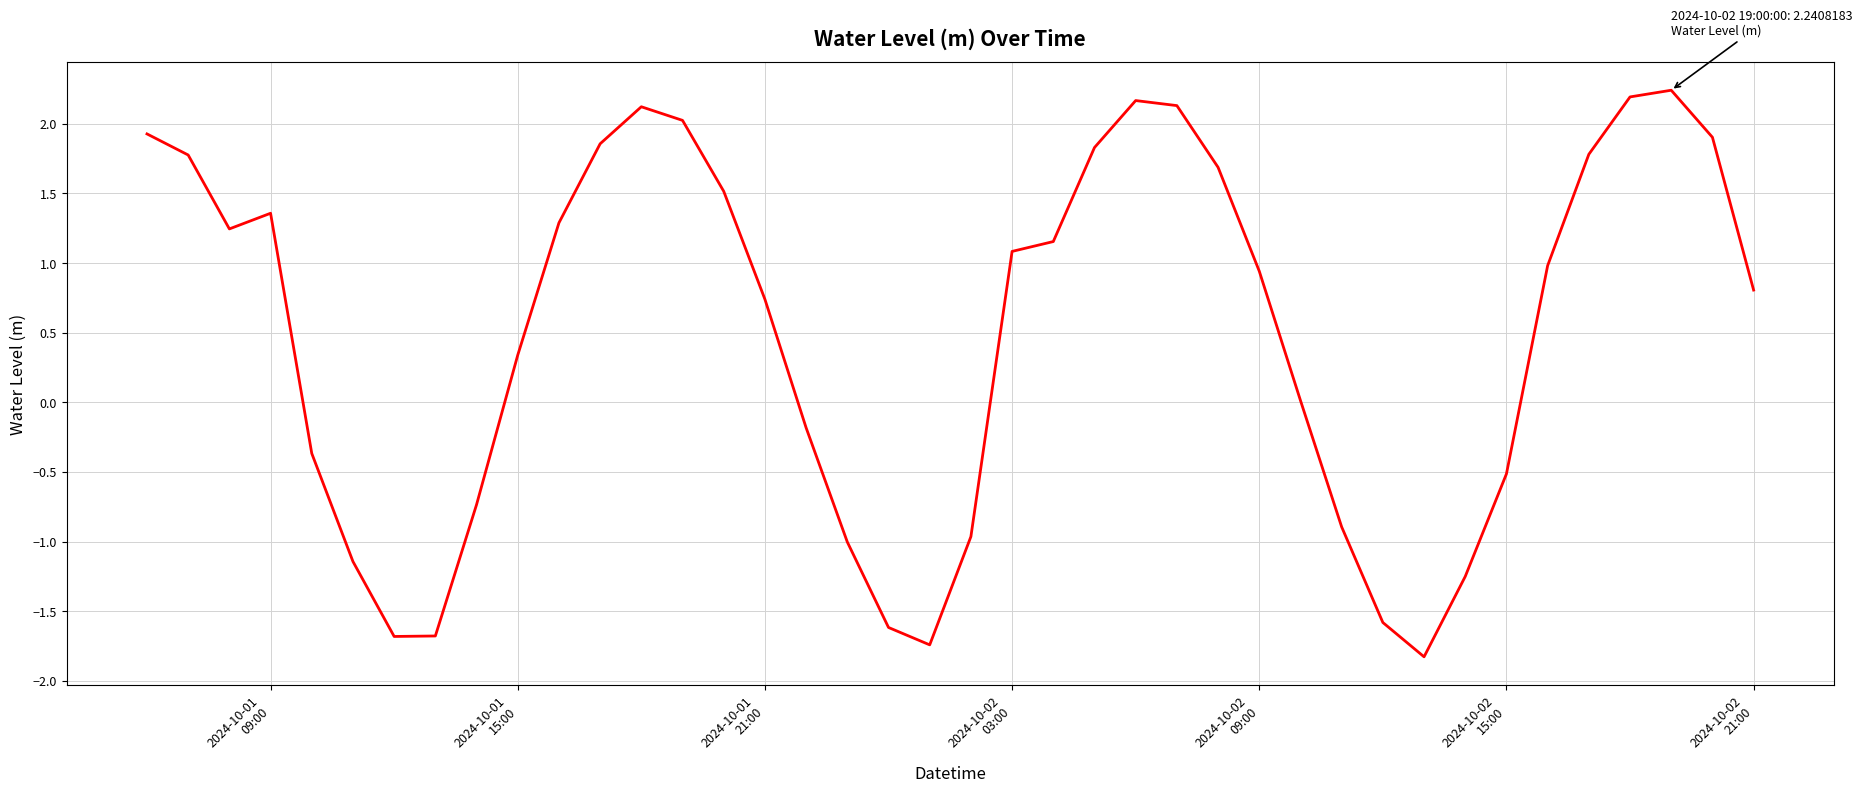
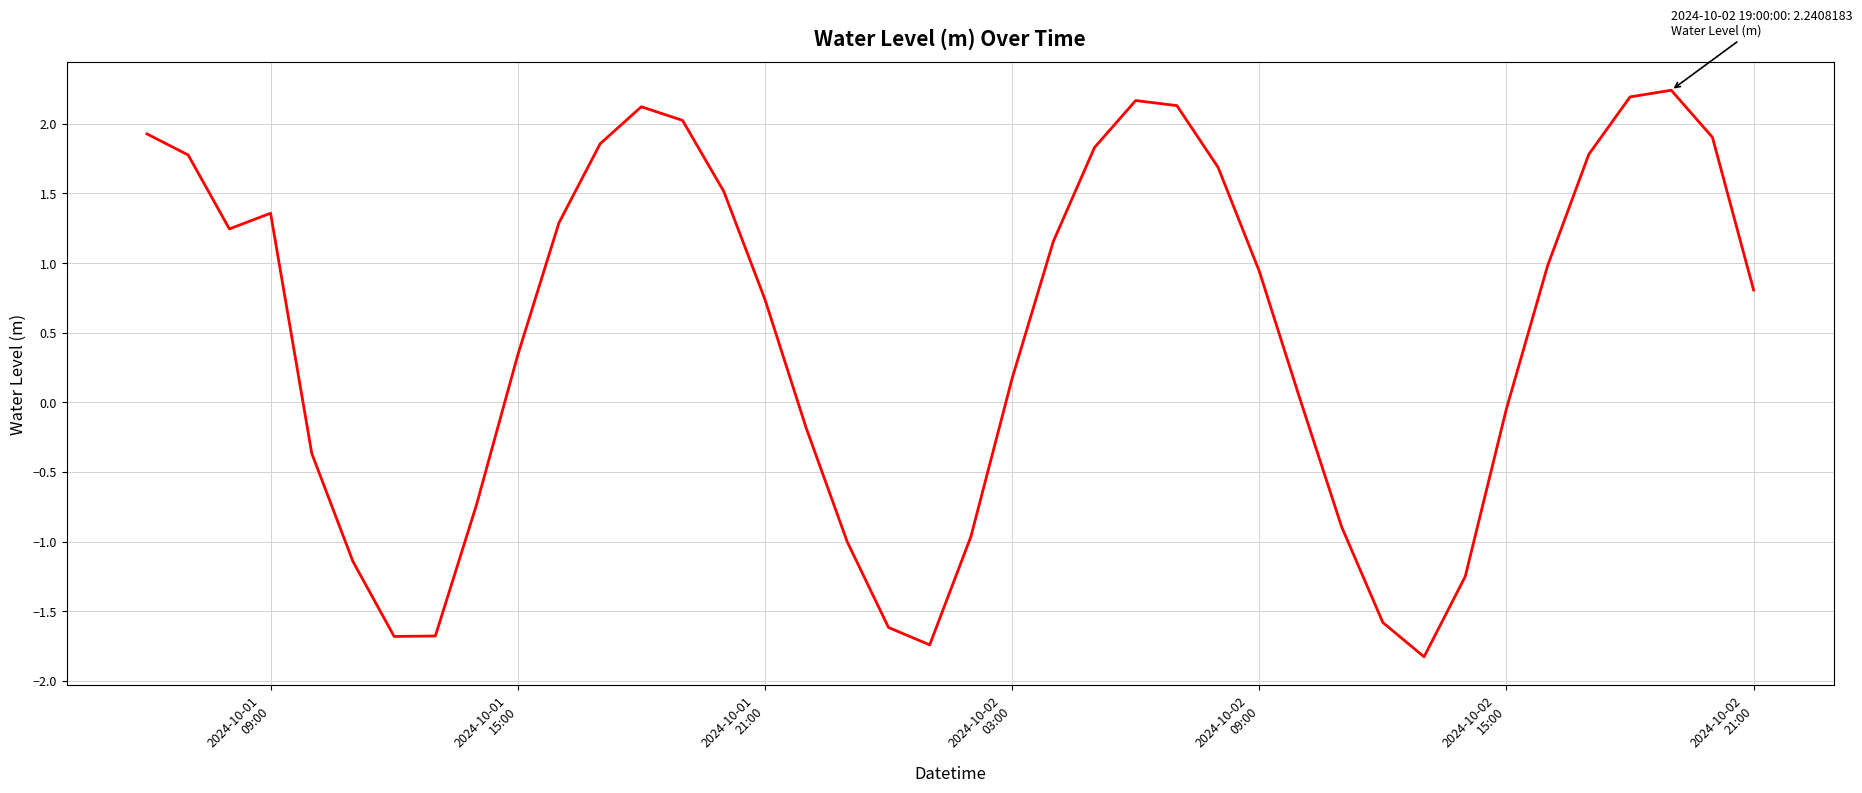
2024-10-02 03:00: 1.08 -> 0.17
2024-10-02 15:00: -0.51 -> -0.05
